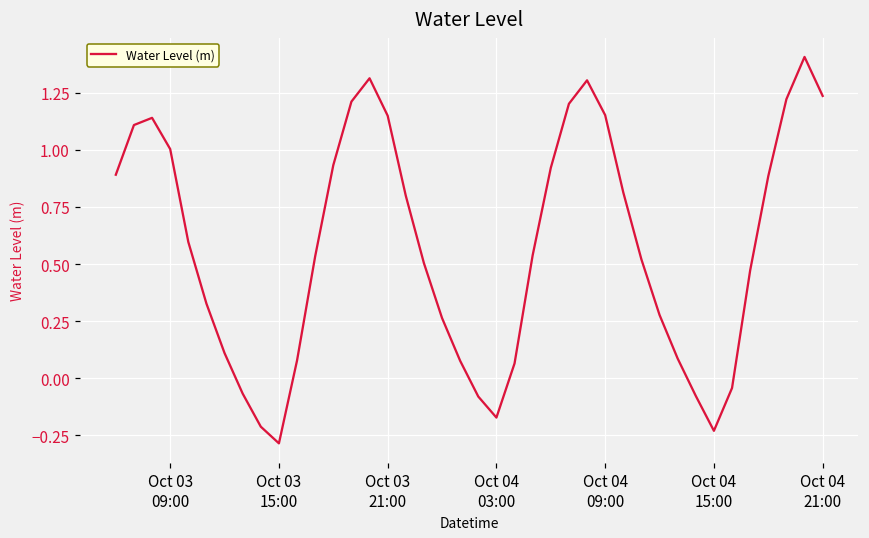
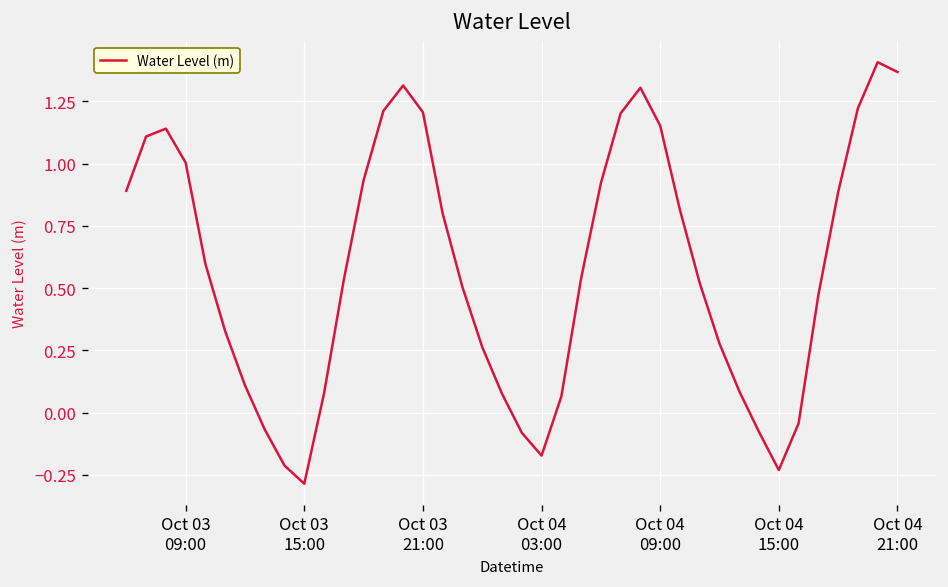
Oct 03 21:00: 1.15 -> 1.21
Oct 04 21:00: 1.24 -> 1.37
